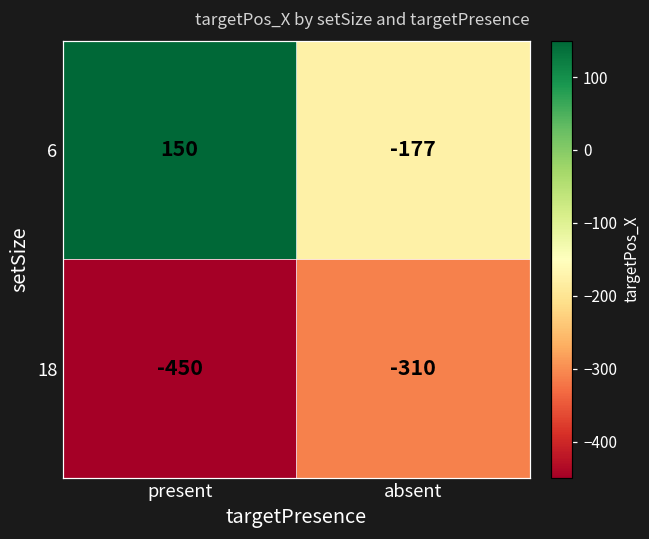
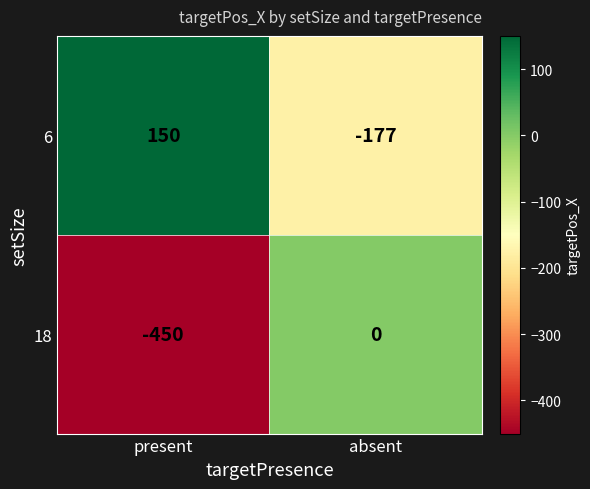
18, absent: -310 -> 0
